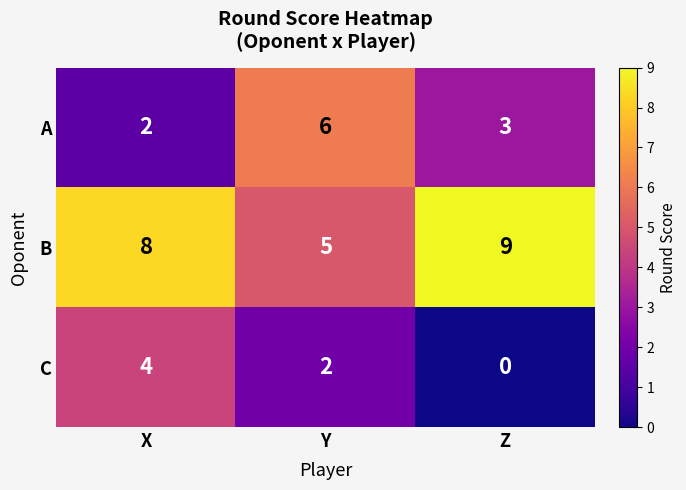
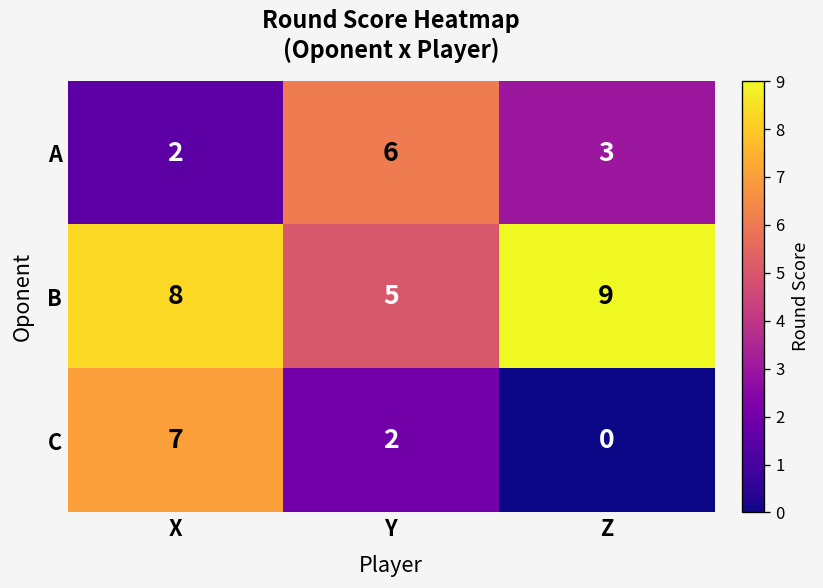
C, X: 4 -> 7
